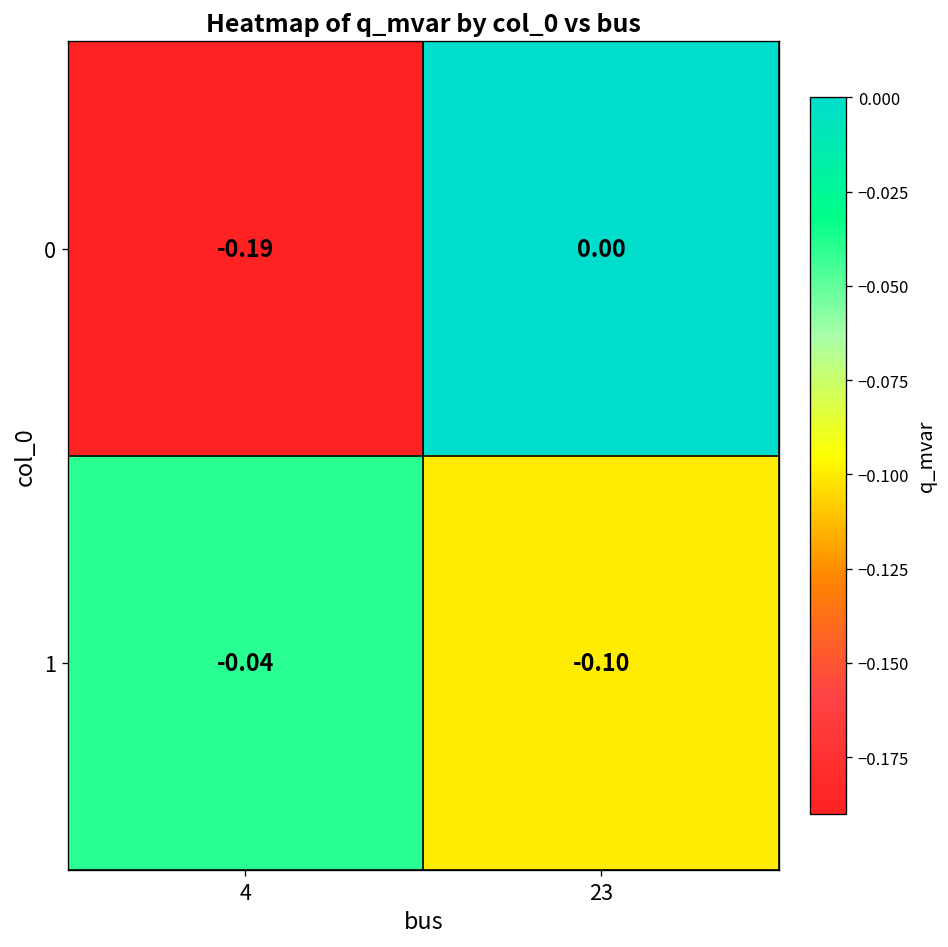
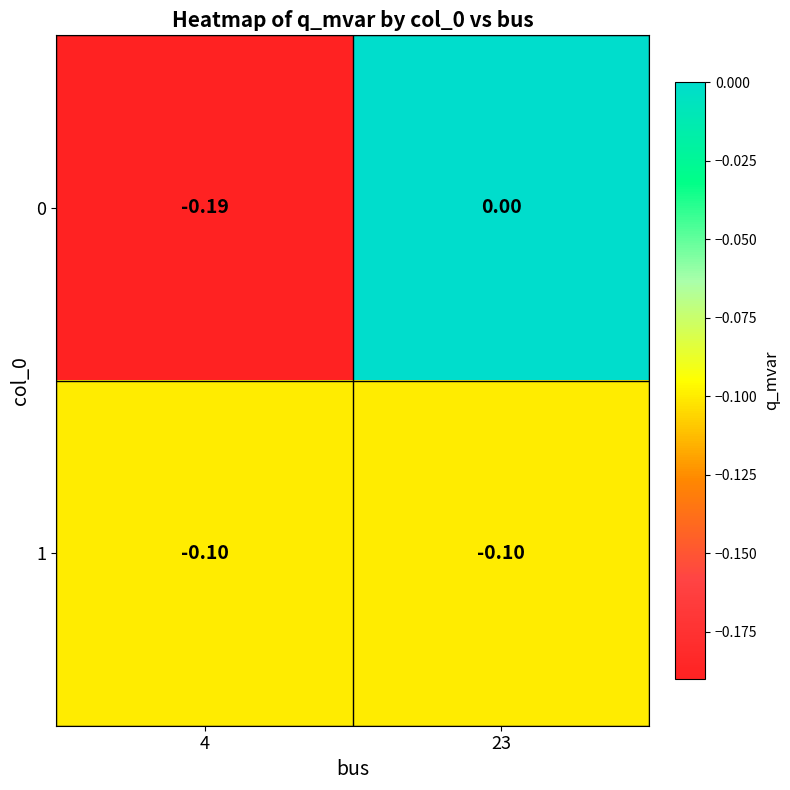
1, 4: -0.04 -> -0.10
